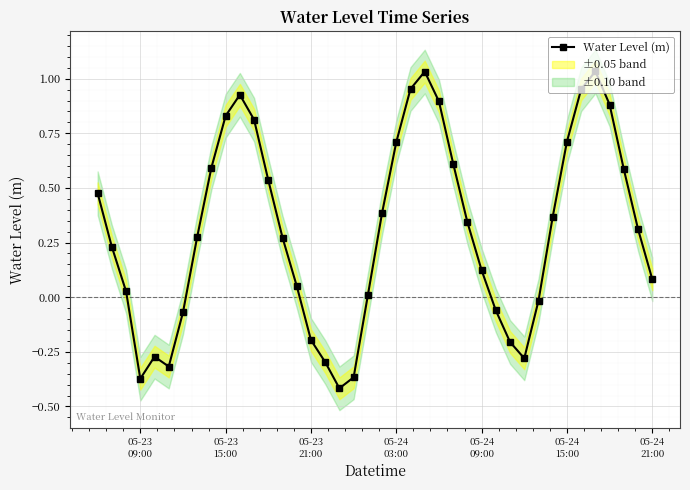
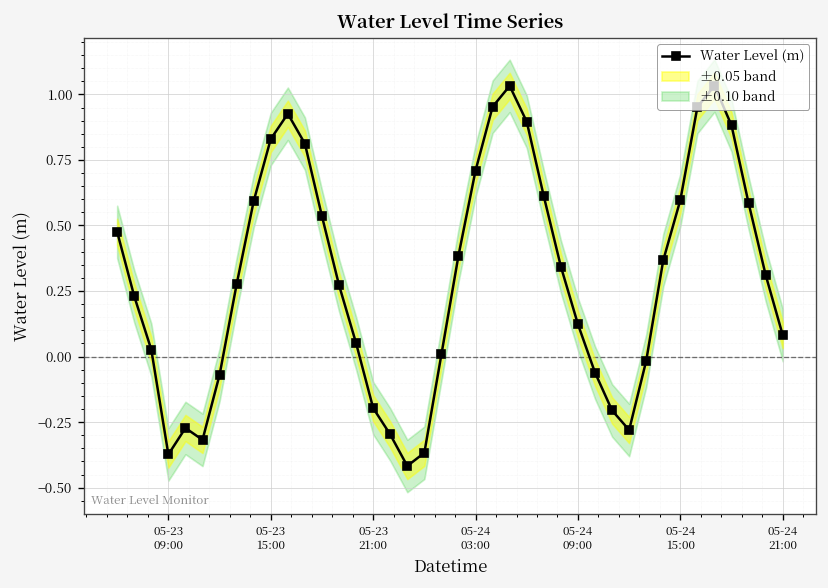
Water Level (m), 05-24 15:00: 0.71 -> 0.60
